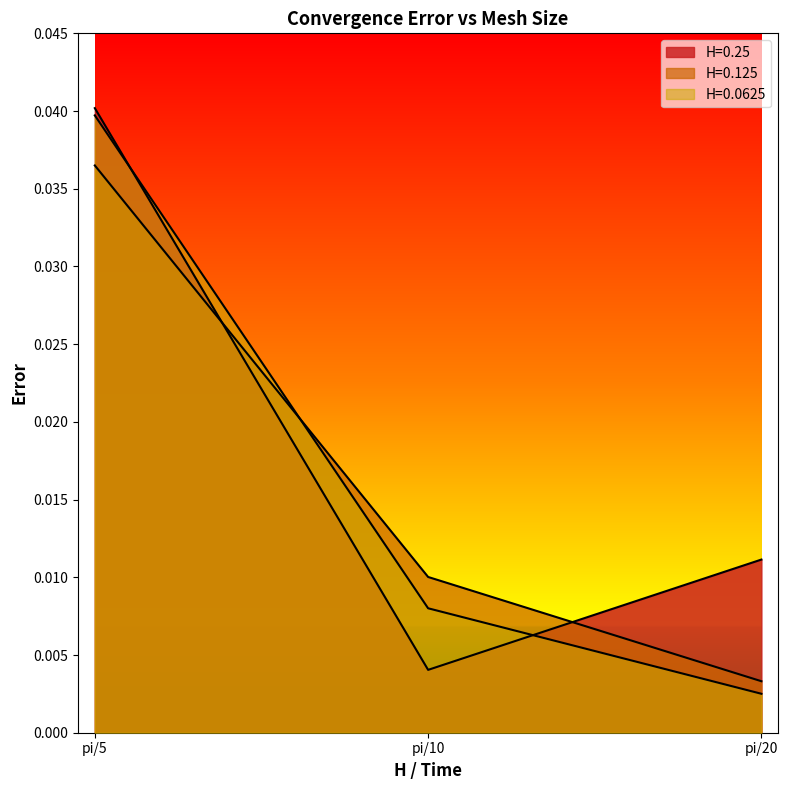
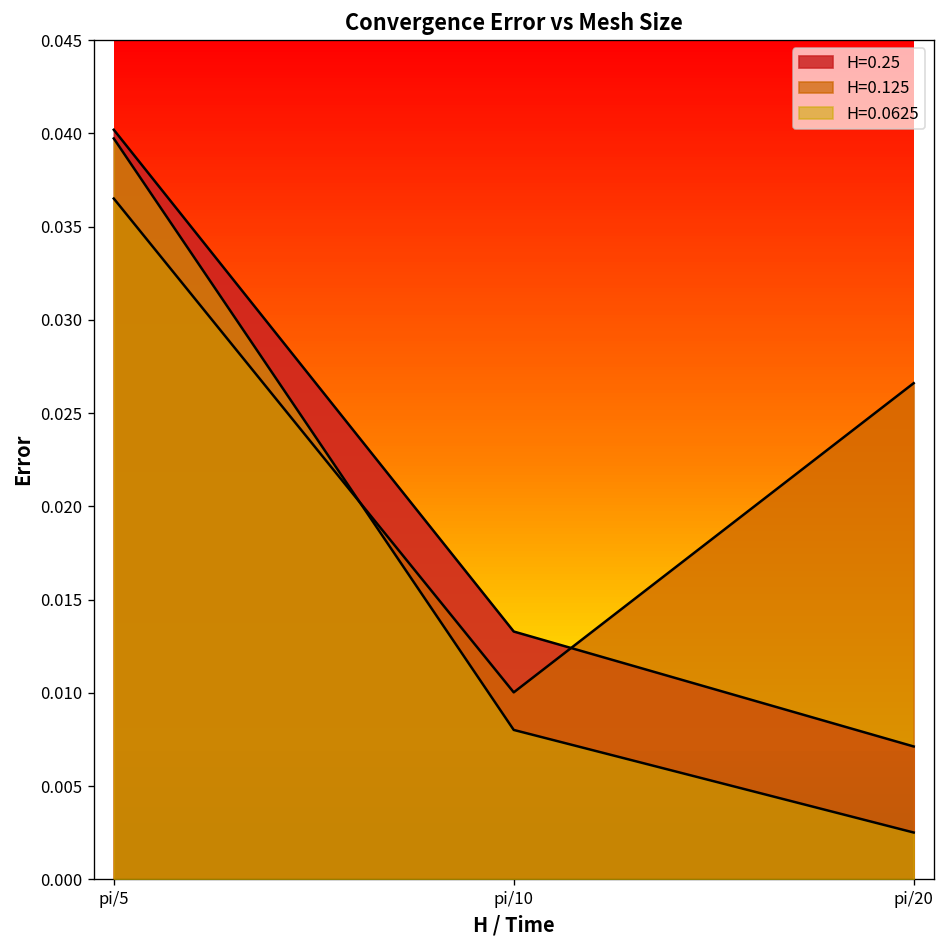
H=0.25, pi/10: 0.0040 -> 0.0133
H=0.25, pi/20: 0.0111 -> 0.0071
H=0.125, pi/20: 0.0033 -> 0.0266
